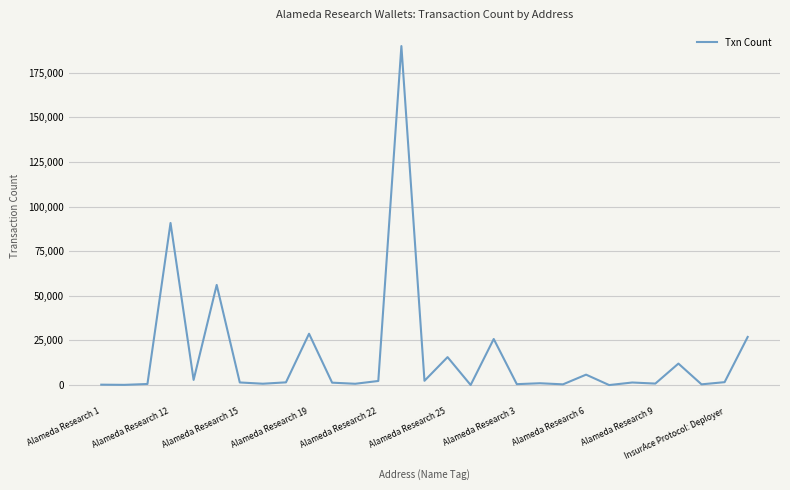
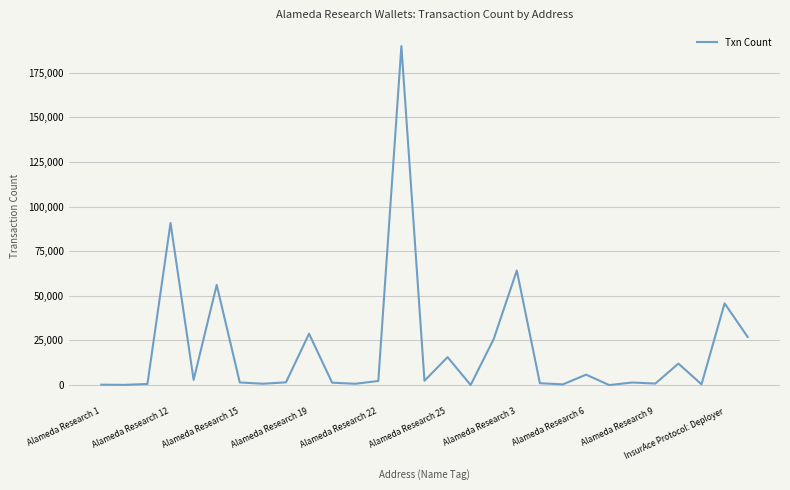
Alameda Research 3: 1,000 -> 64,000
InsurAce Protocol: Deployer: 2,000 -> 46,000
